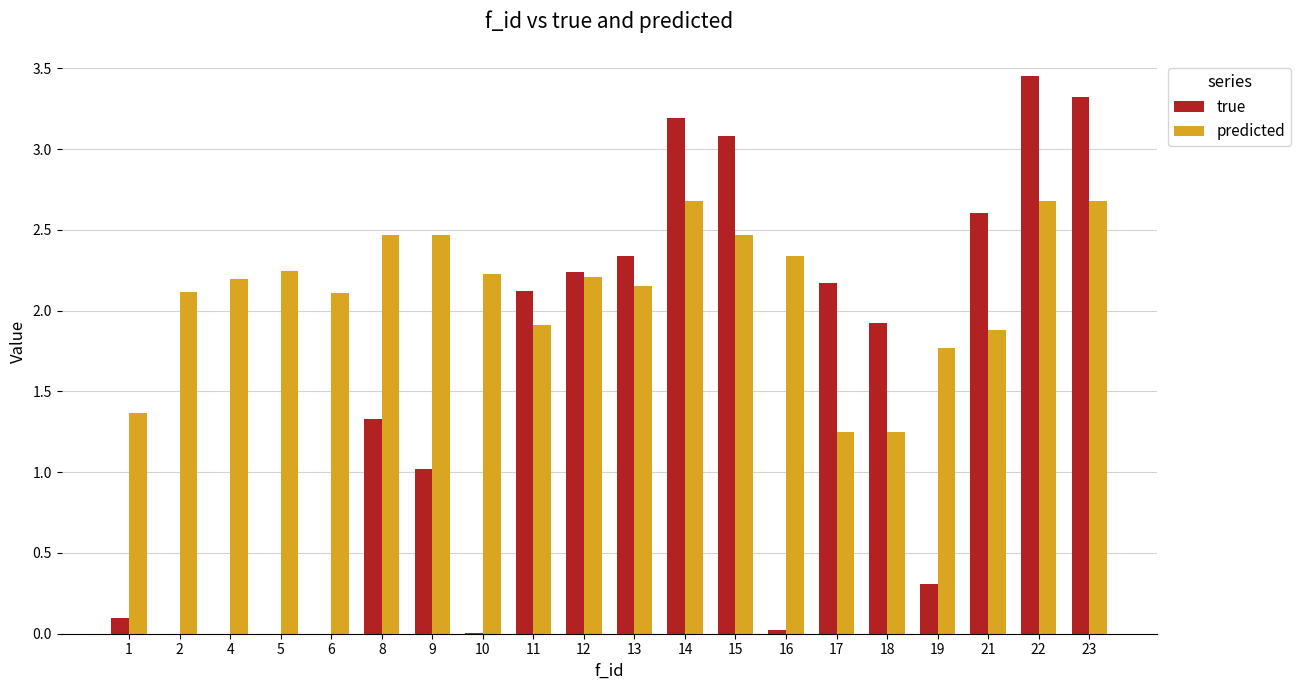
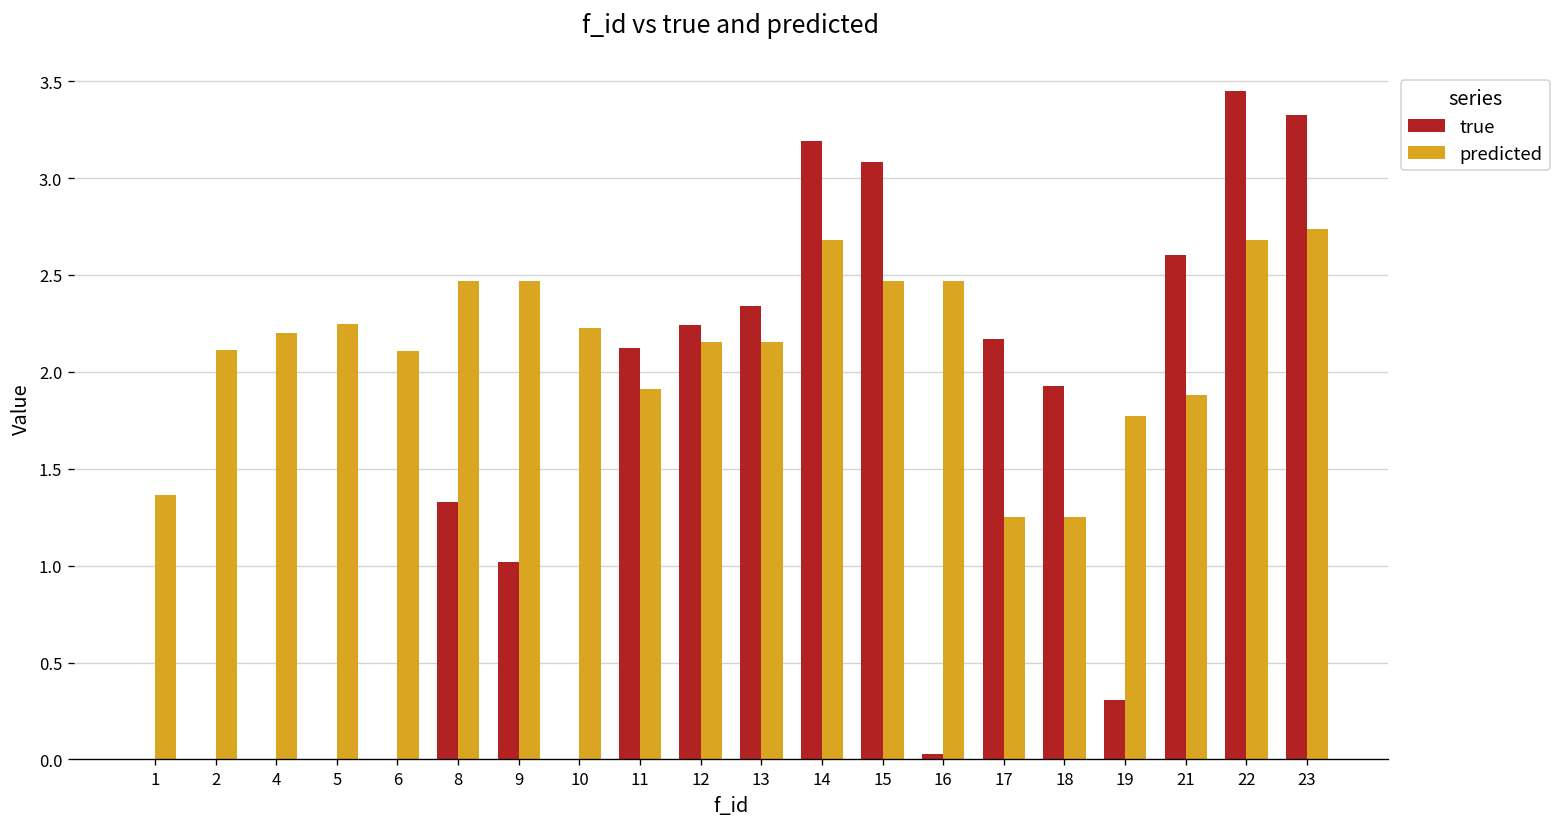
true, 1: 0.1 -> 0.0
predicted, 12: 2.21 -> 2.15
predicted, 16: 2.34 -> 2.47
predicted, 23: 2.68 -> 2.73
